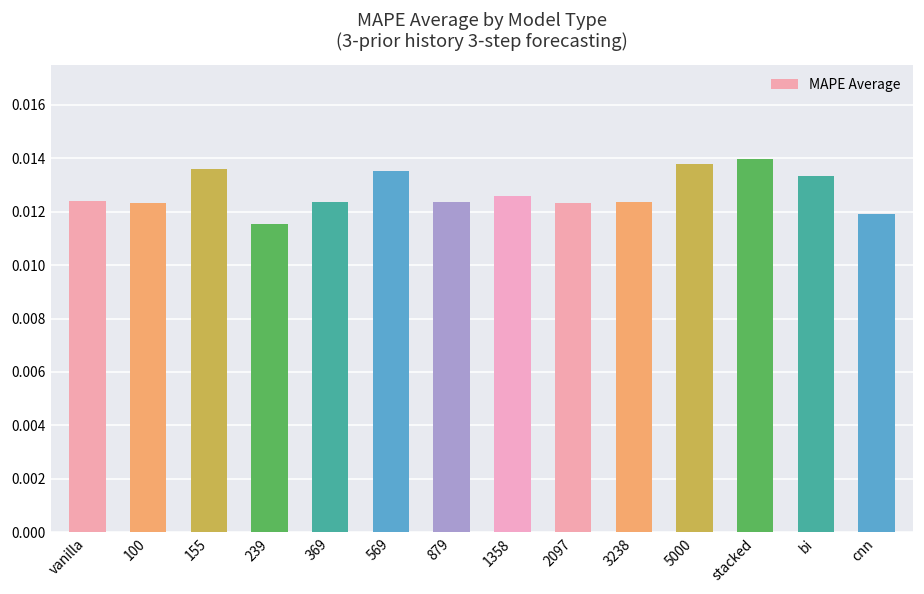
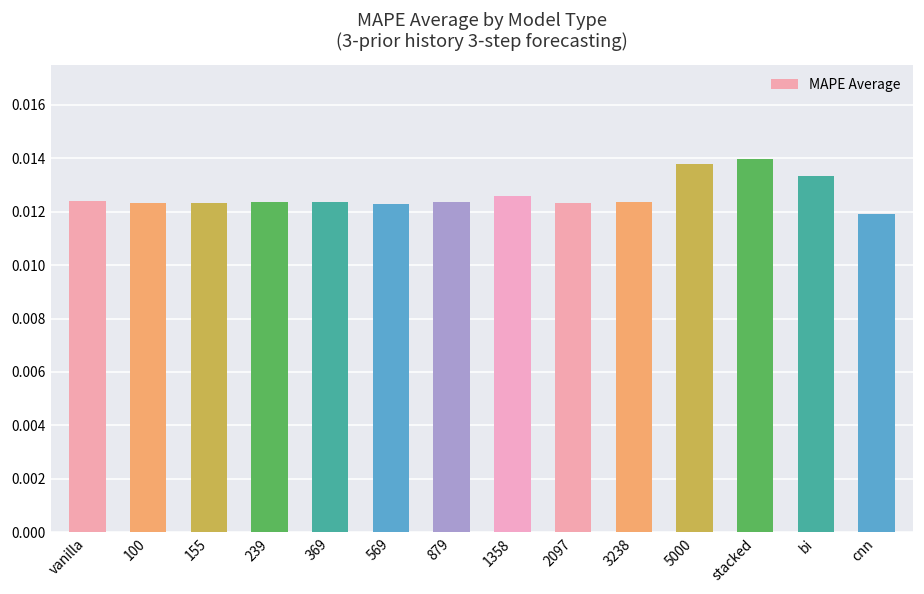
155: 0.0136 -> 0.0123
239: 0.0116 -> 0.0124
569: 0.0135 -> 0.0123
